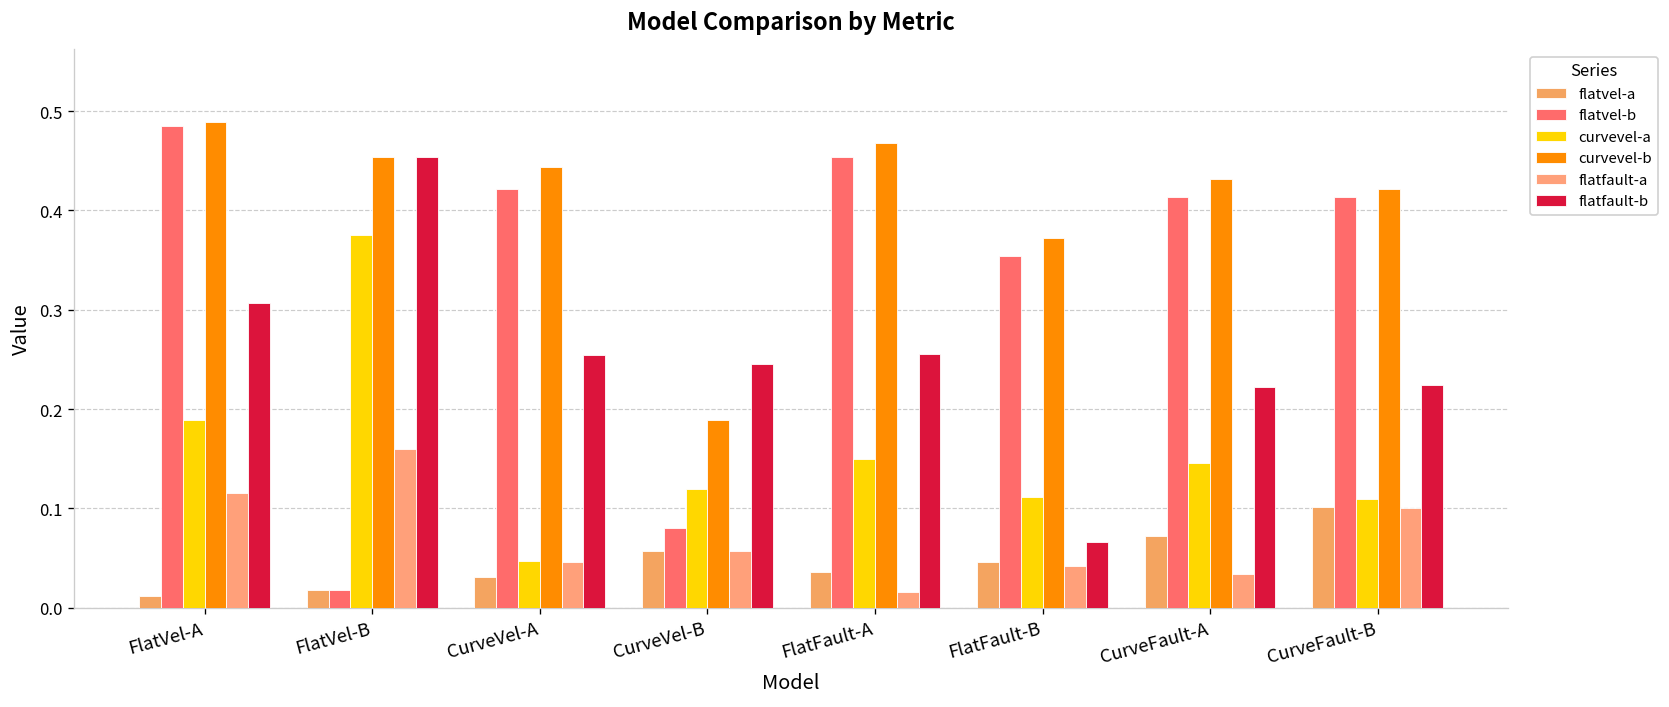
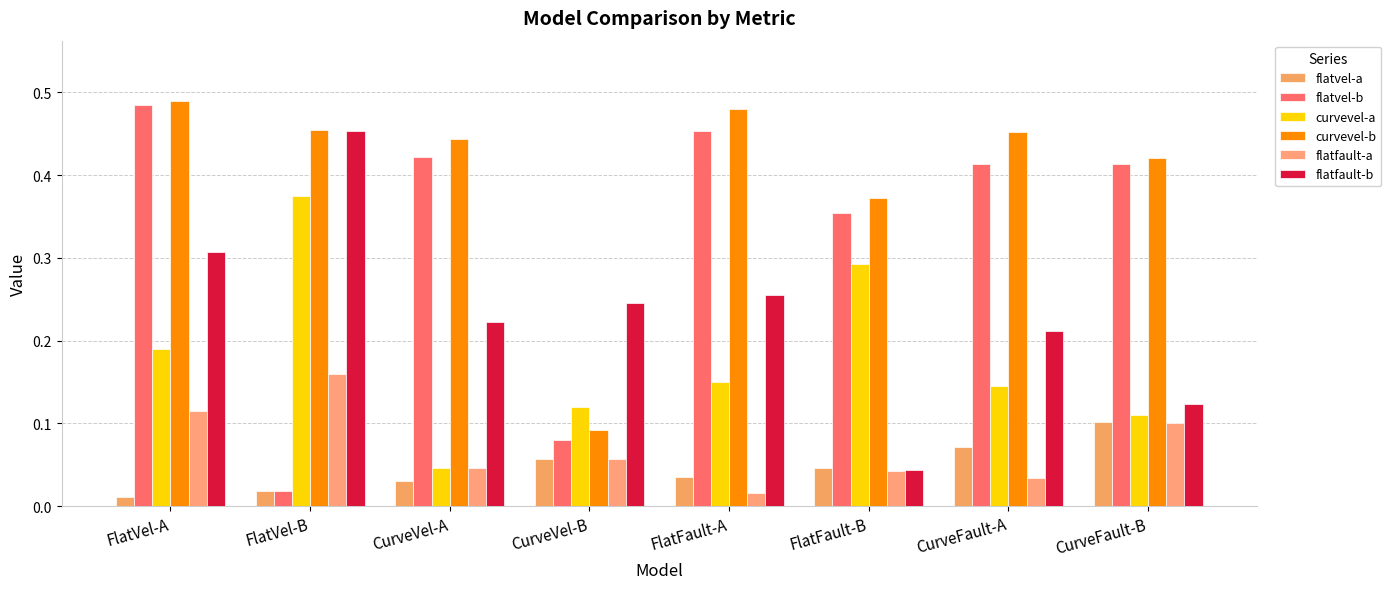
flatfault-b, CurveVel-A: 0.25 -> 0.22
curvevel-b, CurveVel-B: 0.19 -> 0.09
curvevel-b, FlatFault-A: 0.47 -> 0.48
curvevel-a, FlatFault-B: 0.11 -> 0.29
flatfault-b, FlatFault-B: 0.07 -> 0.04
curvevel-b, CurveFault-A: 0.43 -> 0.45
flatfault-b, CurveFault-A: 0.22 -> 0.21
flatfault-b, CurveFault-B: 0.22 -> 0.12
